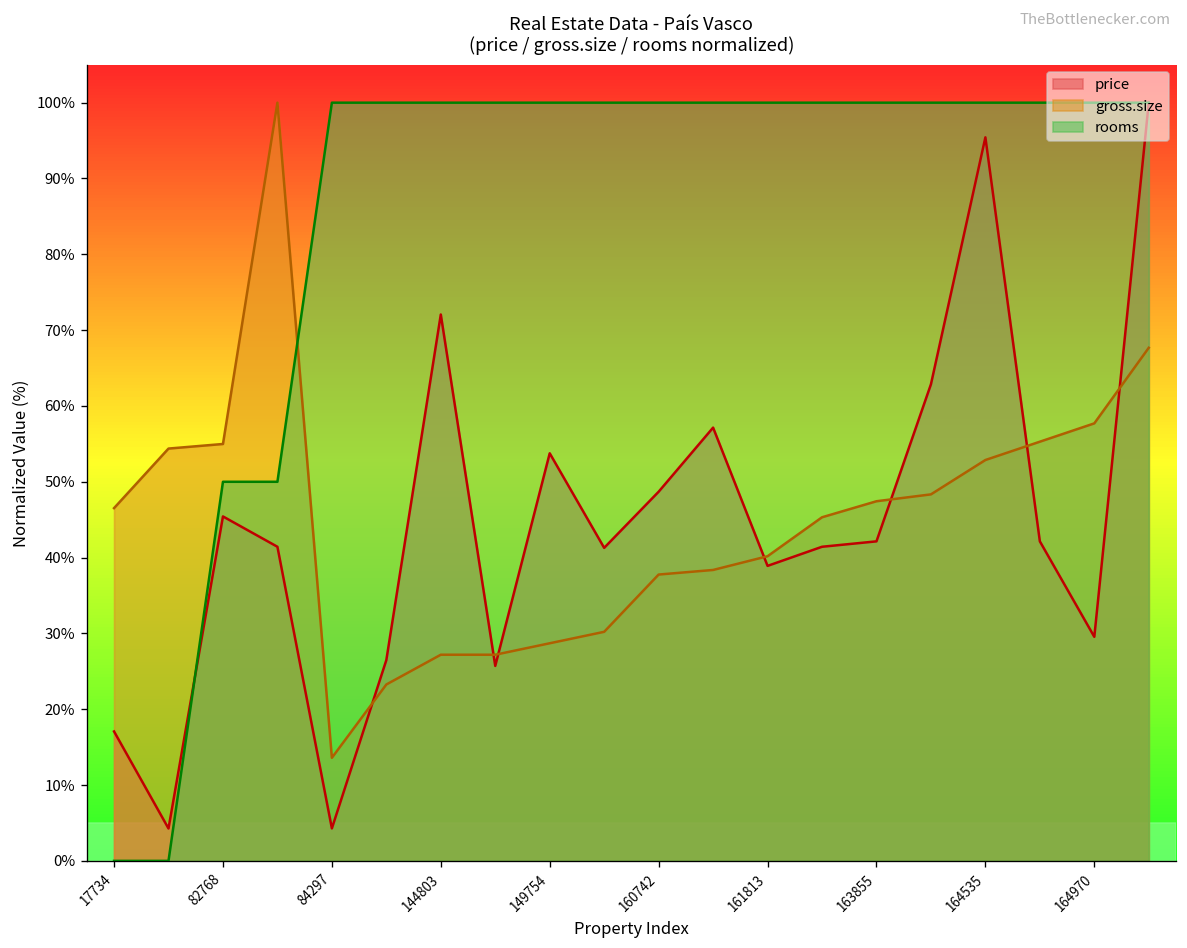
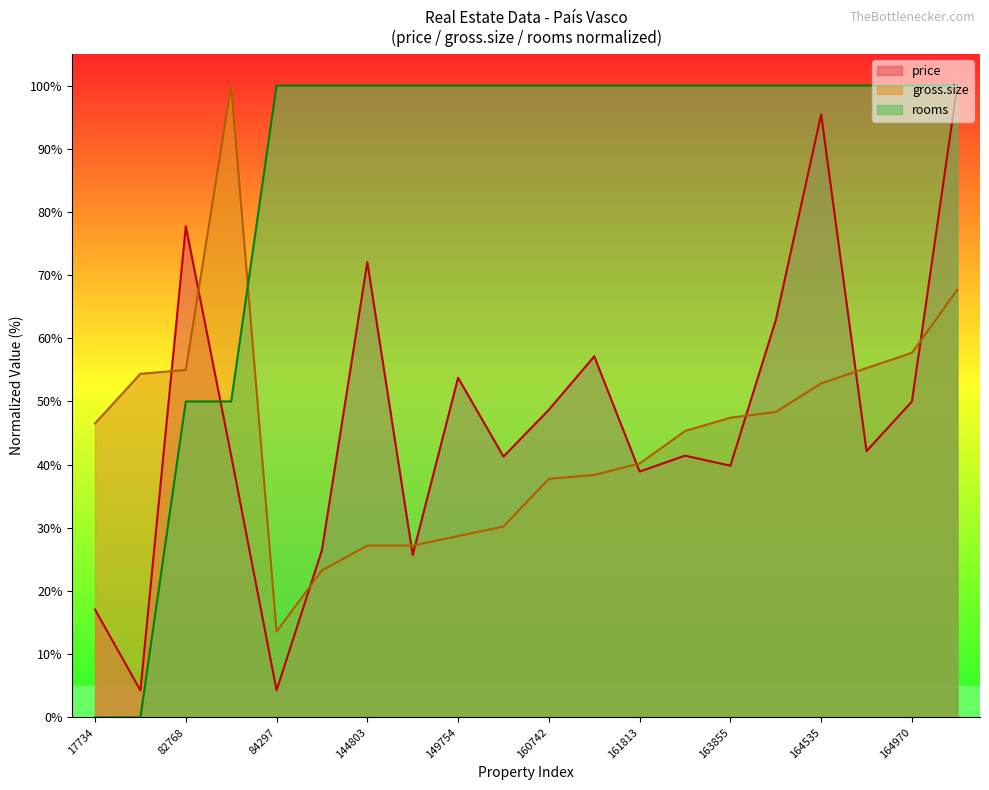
price, 82768: 45% -> 78%
price, 163855: 42% -> 40%
price, 164970: 30% -> 50%
